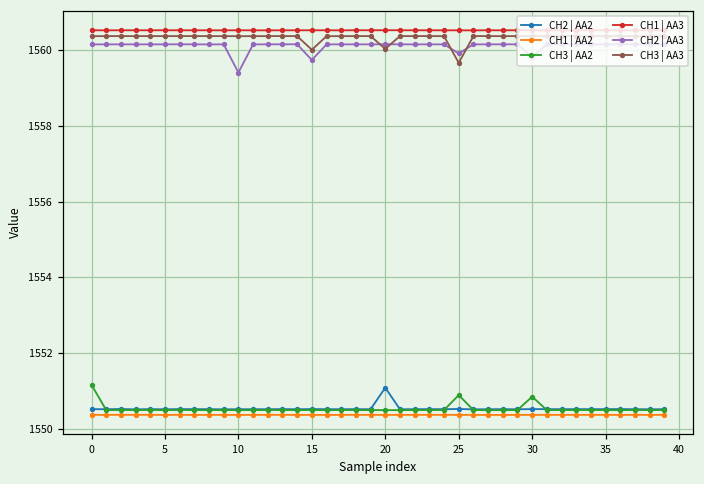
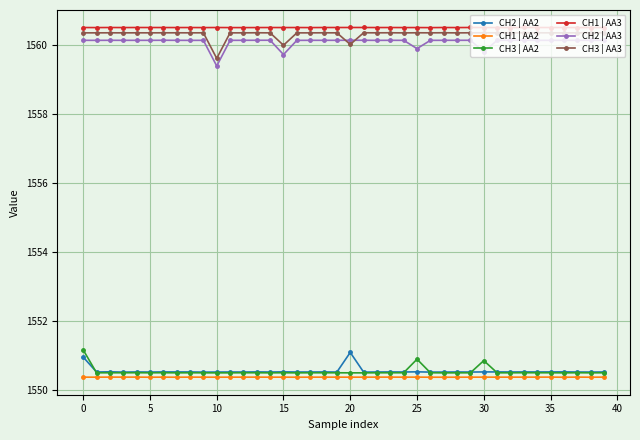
CH2 | AA2, 0: 1550.5 -> 1551.0
CH3 | AA3, 10: 1560.4 -> 1559.6
CH3 | AA3, 25: 1559.7 -> 1560.4
